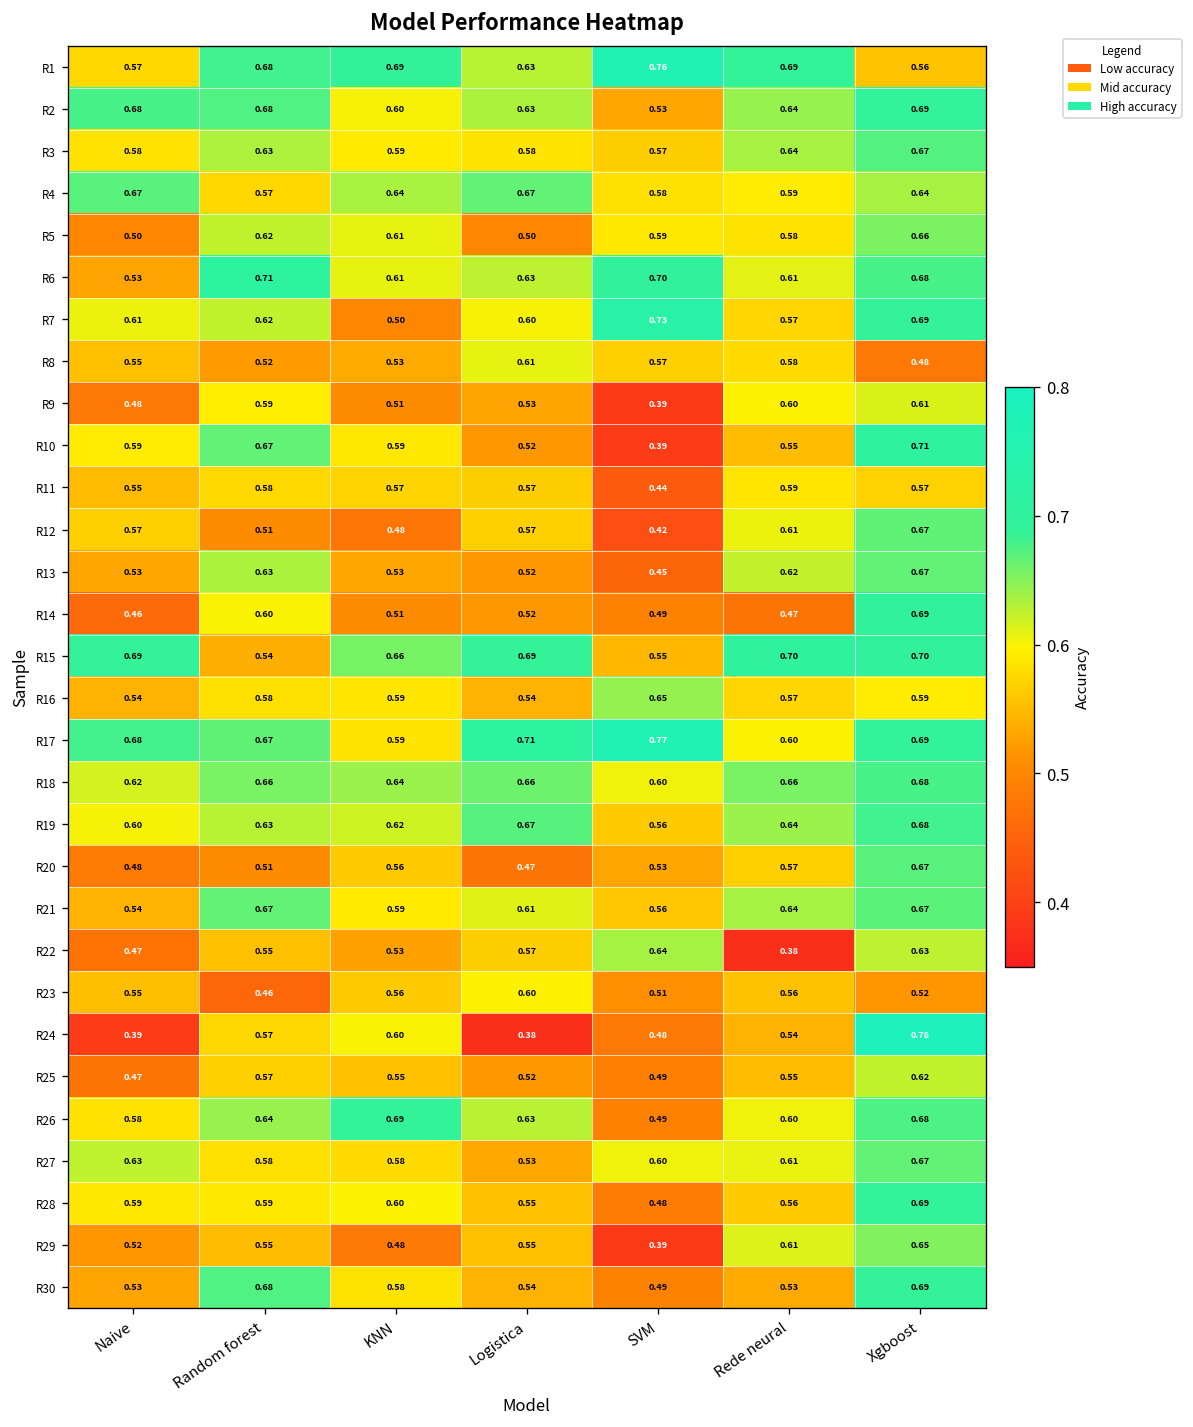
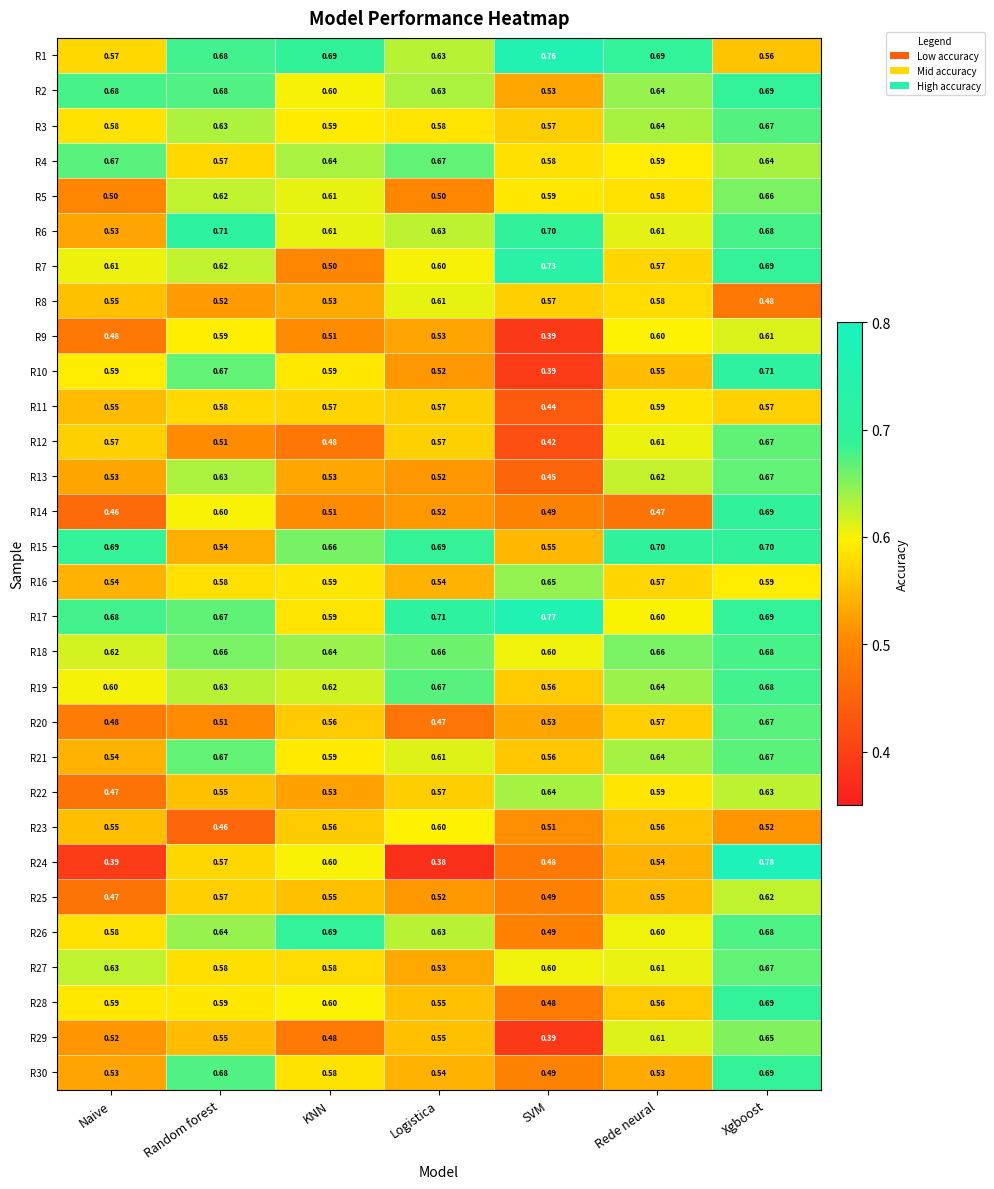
R22, Rede neural: 0.38 -> 0.59
